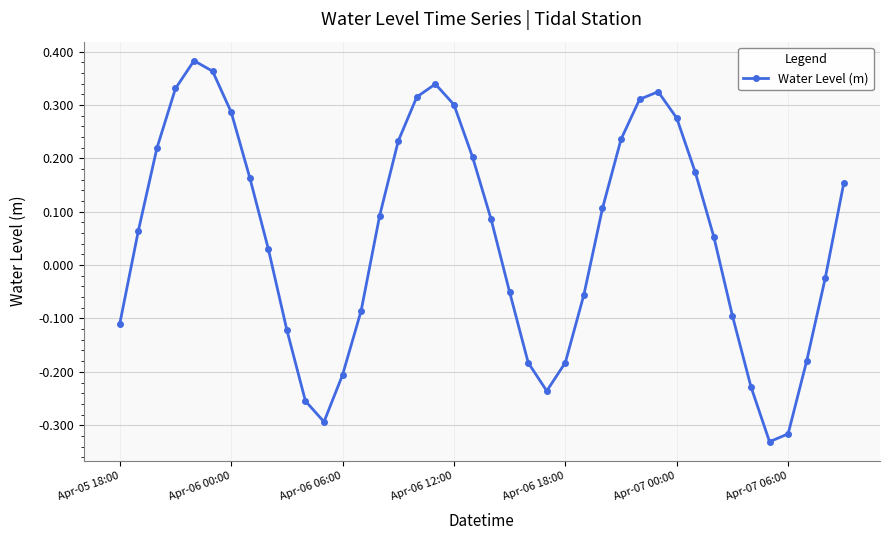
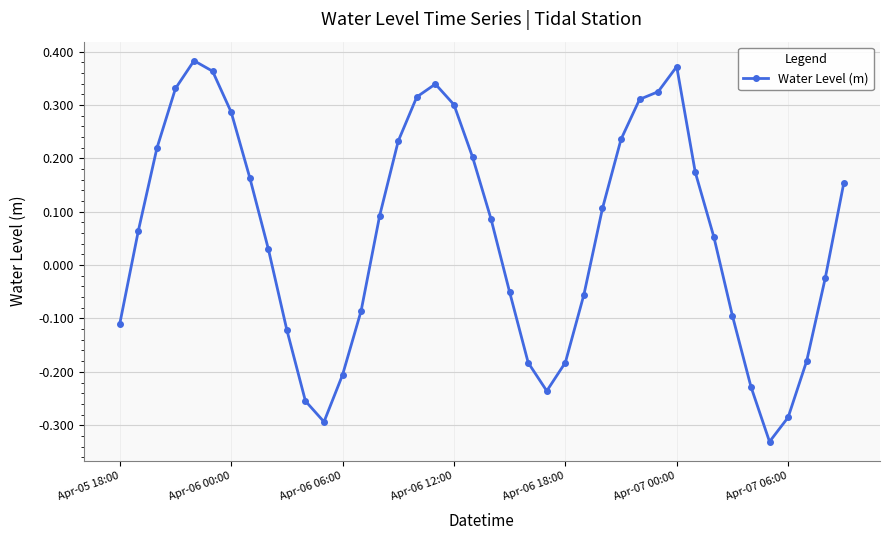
Apr-07 00:00: 0.28 -> 0.37
Apr-07 06:00: -0.32 -> -0.29
